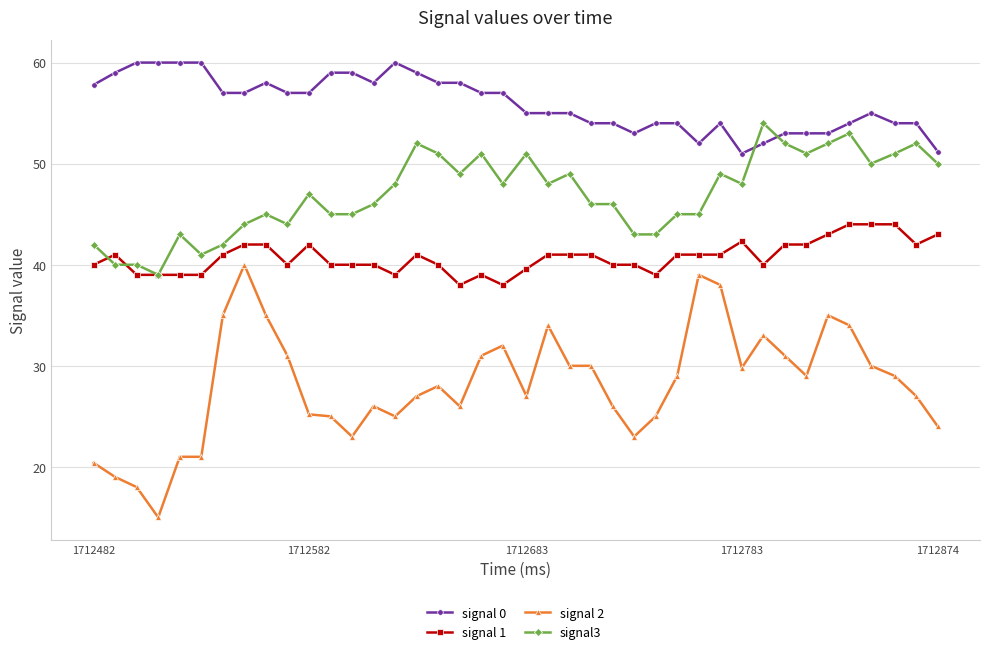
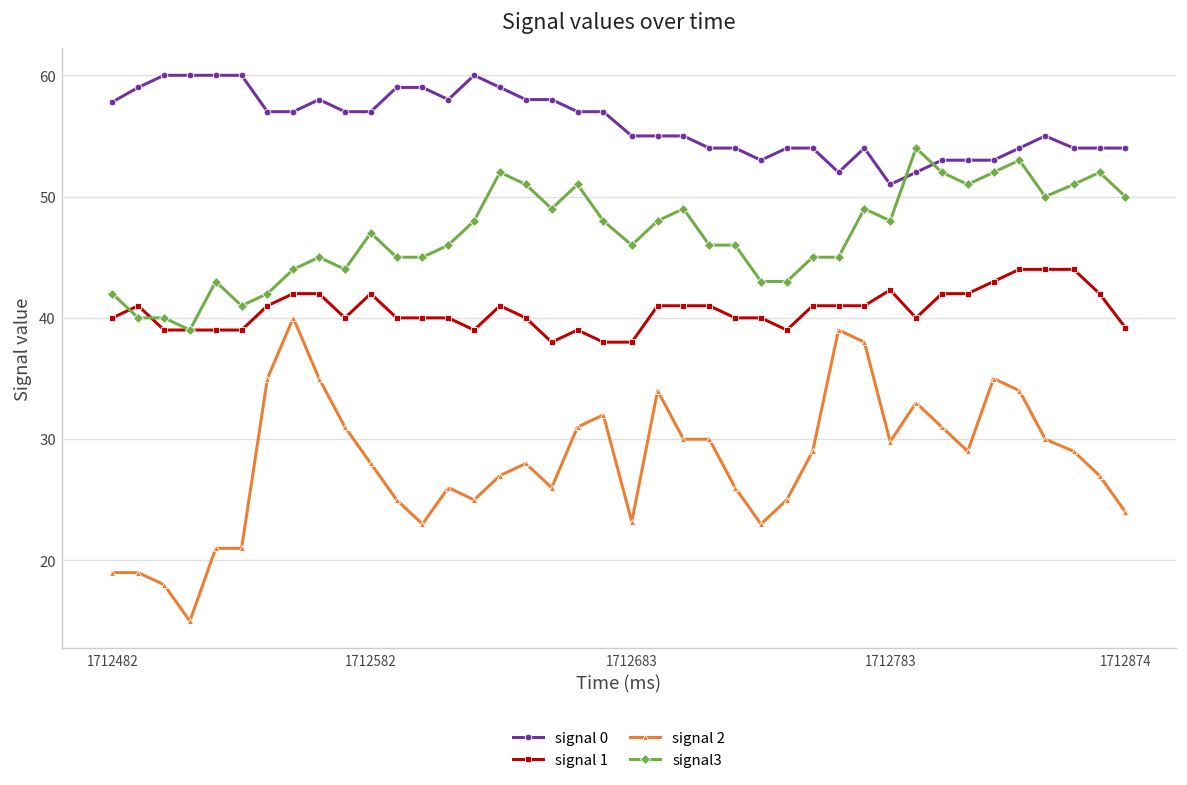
signal 2, 1712482: 20.4 -> 19.0
signal 2, 1712582: 25.2 -> 28.0
signal 1, 1712683: 39.6 -> 38.0
signal 2, 1712683: 27.0 -> 23.2
signal3, 1712683: 51 -> 46
signal 0, 1712874: 51.2 -> 54.0
signal 1, 1712874: 43.0 -> 39.2
